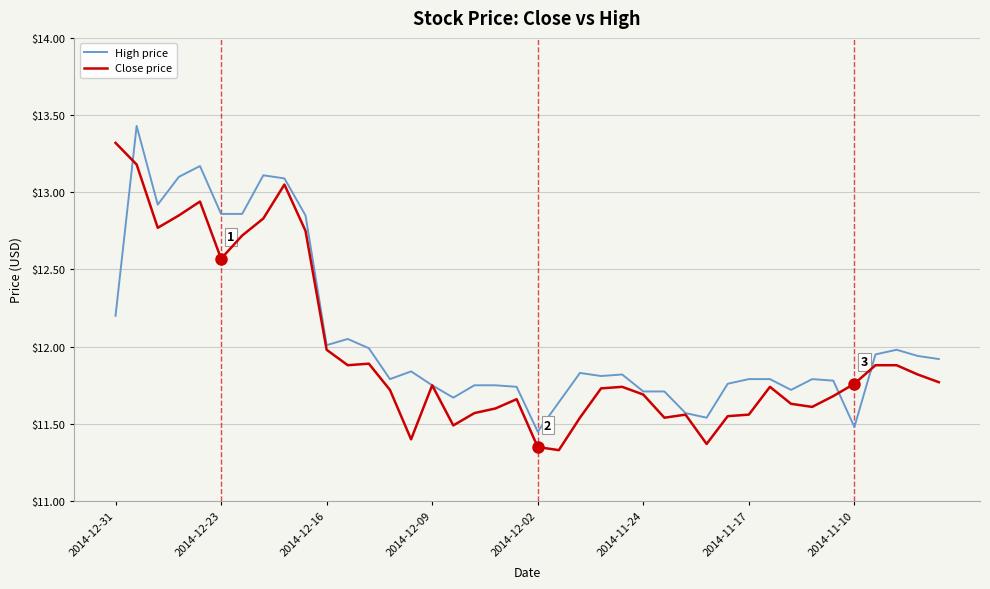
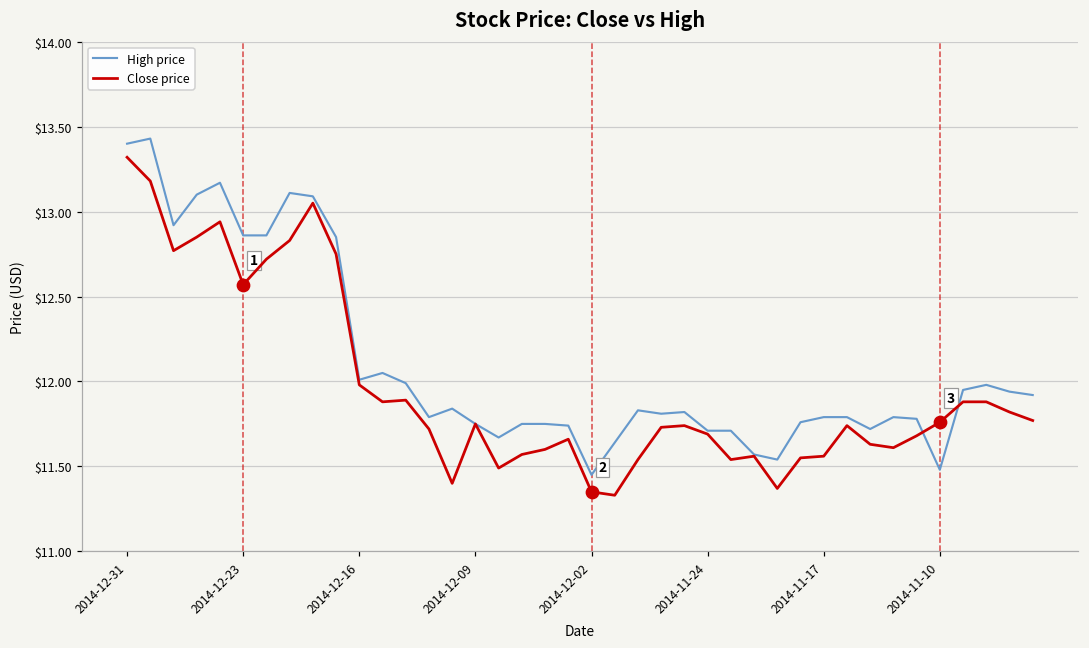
High price, 2014-12-31: $12.2 -> $13.4
